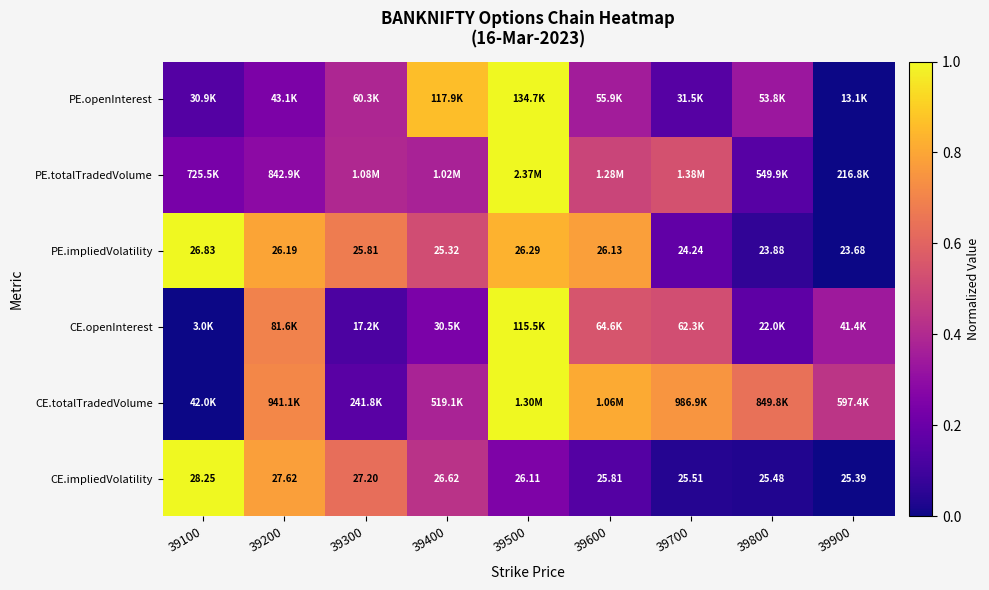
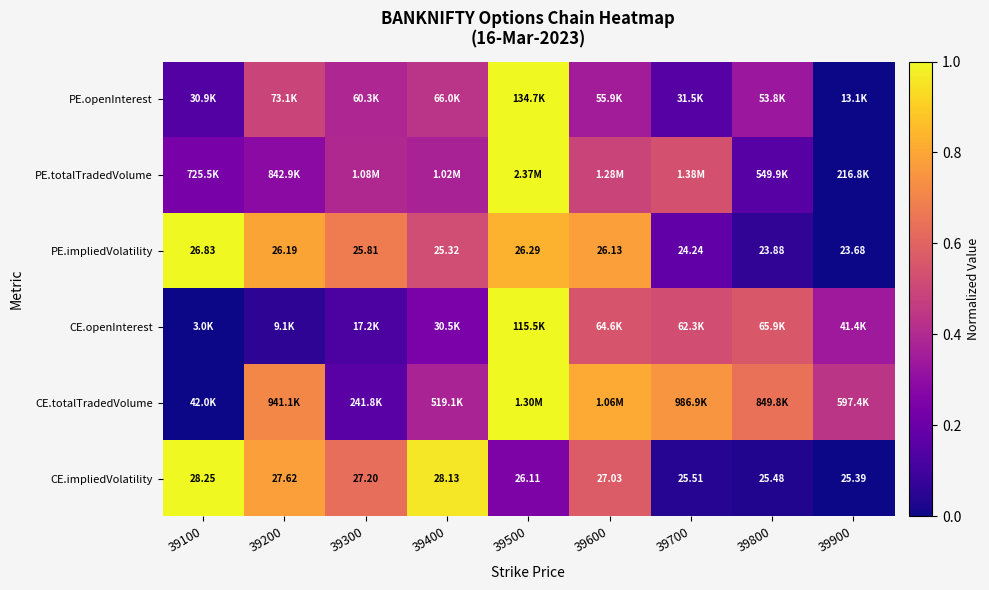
PE.openInterest, 39200: 43.1K -> 73.1K
PE.openInterest, 39400: 117.9K -> 66.0K
CE.openInterest, 39200: 81.6K -> 9.1K
CE.openInterest, 39800: 22.0K -> 65.9K
CE.impliedVolatility, 39400: 26.62 -> 28.13
CE.impliedVolatility, 39600: 25.81 -> 27.03
